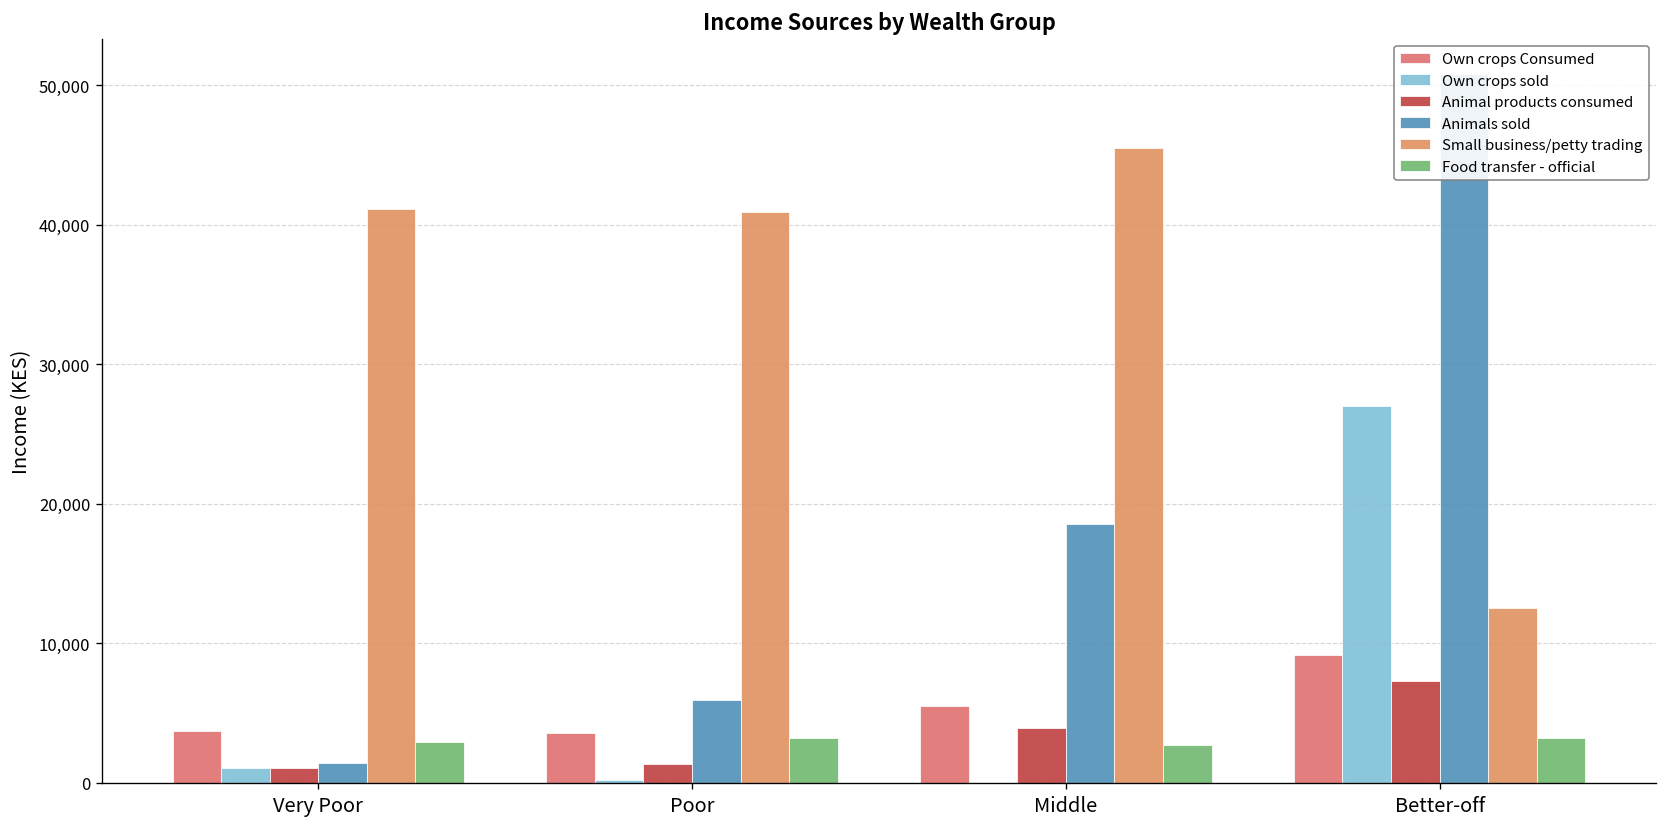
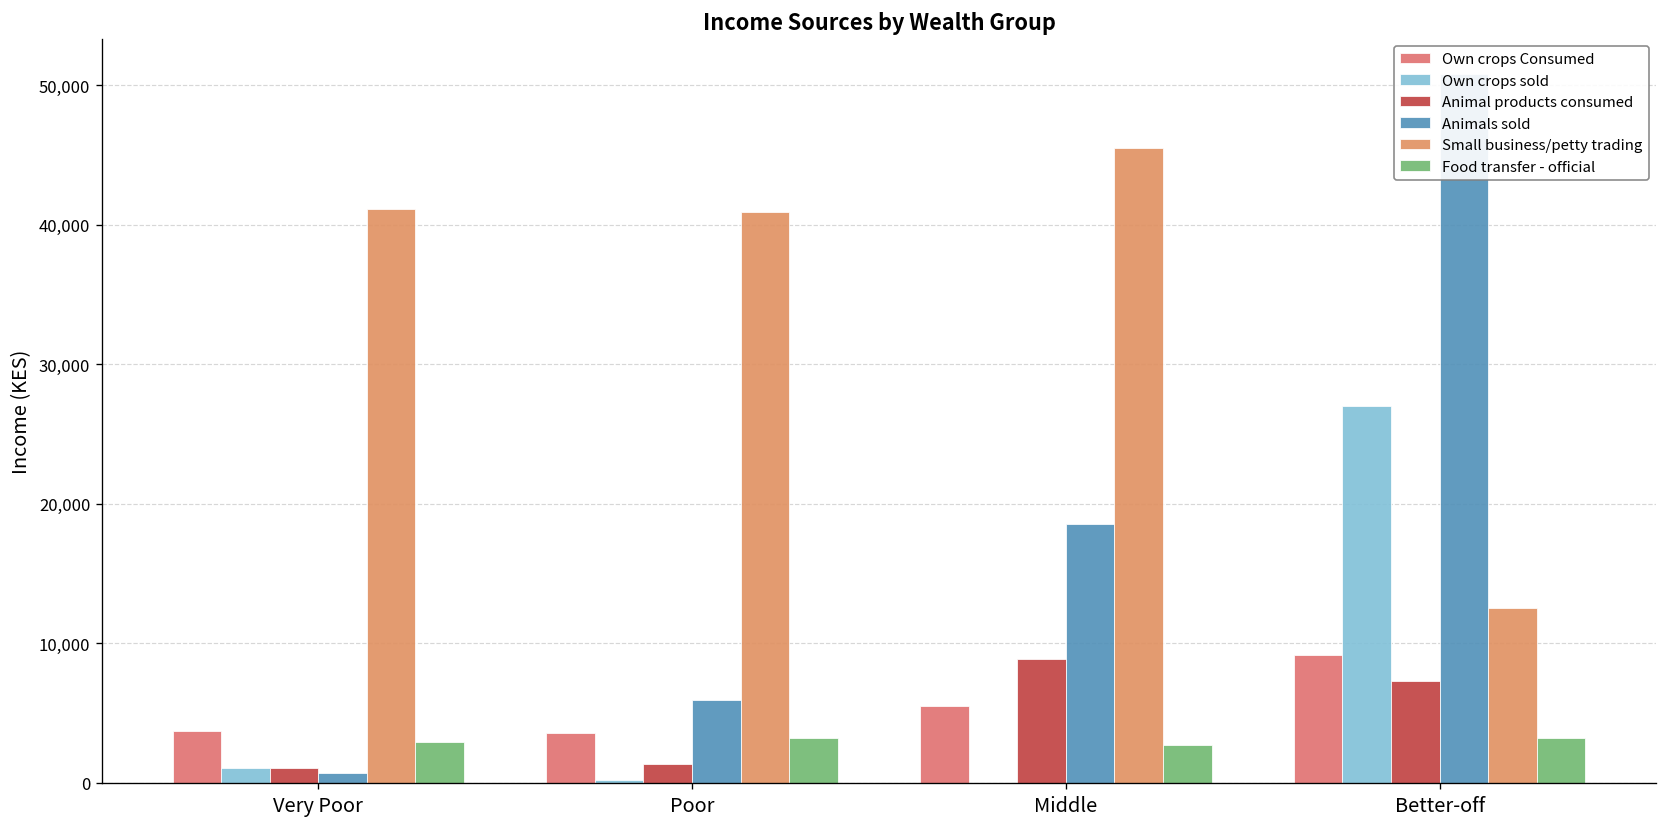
Animals sold, Very Poor: 1,400 -> 700
Animal products consumed, Middle: 4,000 -> 8,900
